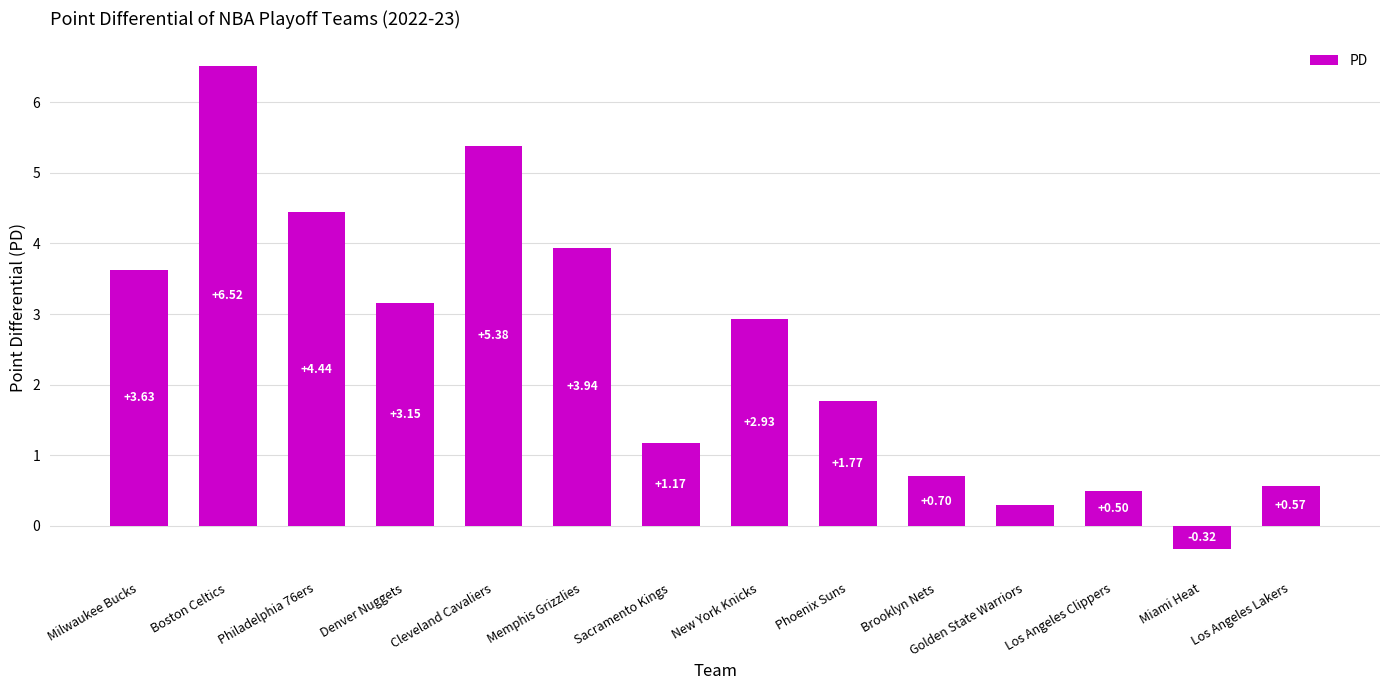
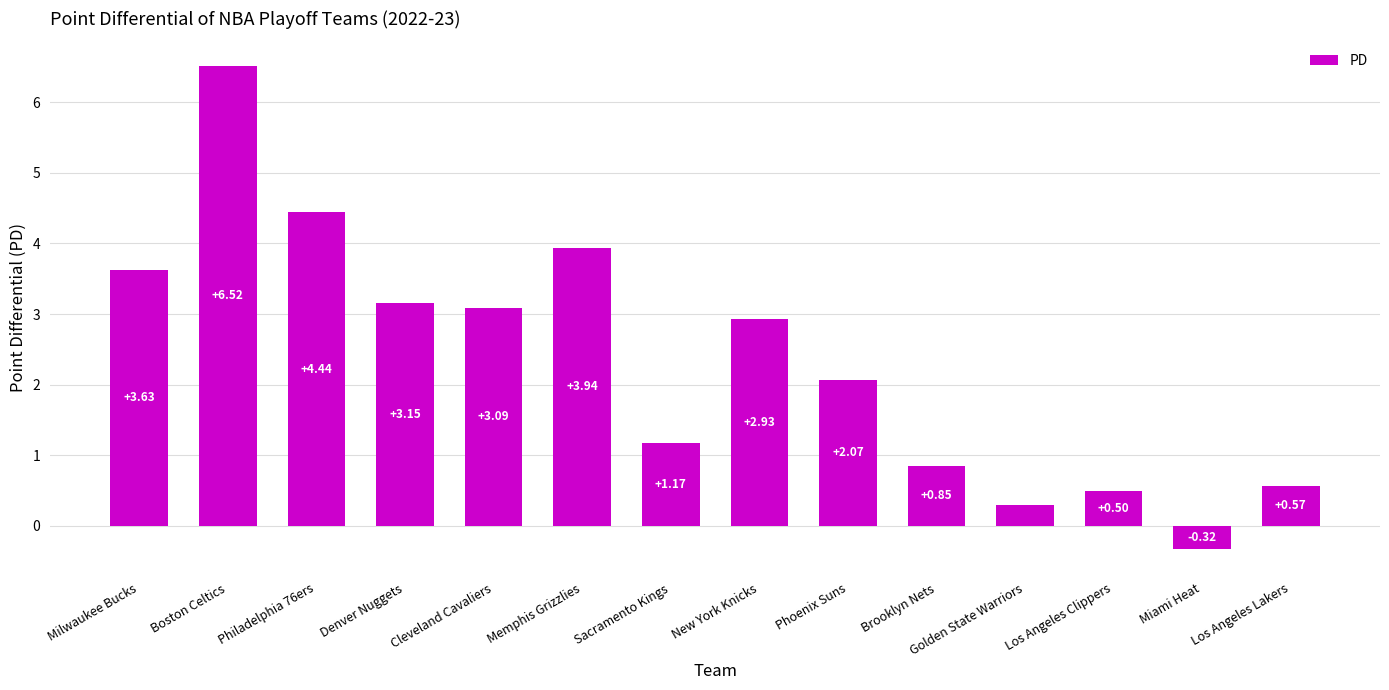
Cleveland Cavaliers: +5.38 -> +3.09
Phoenix Suns: +1.77 -> +2.07
Brooklyn Nets: +0.70 -> +0.85
